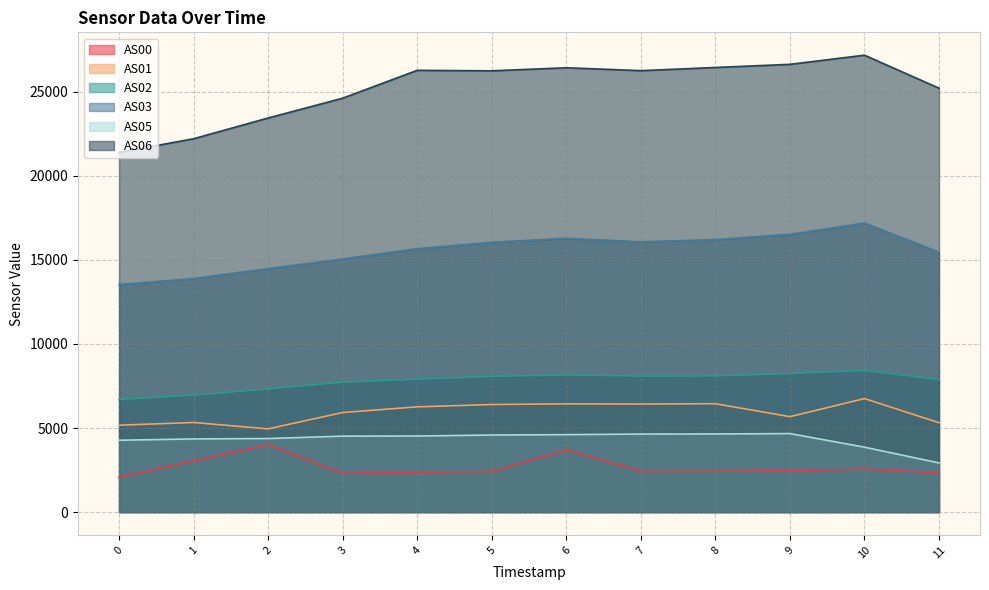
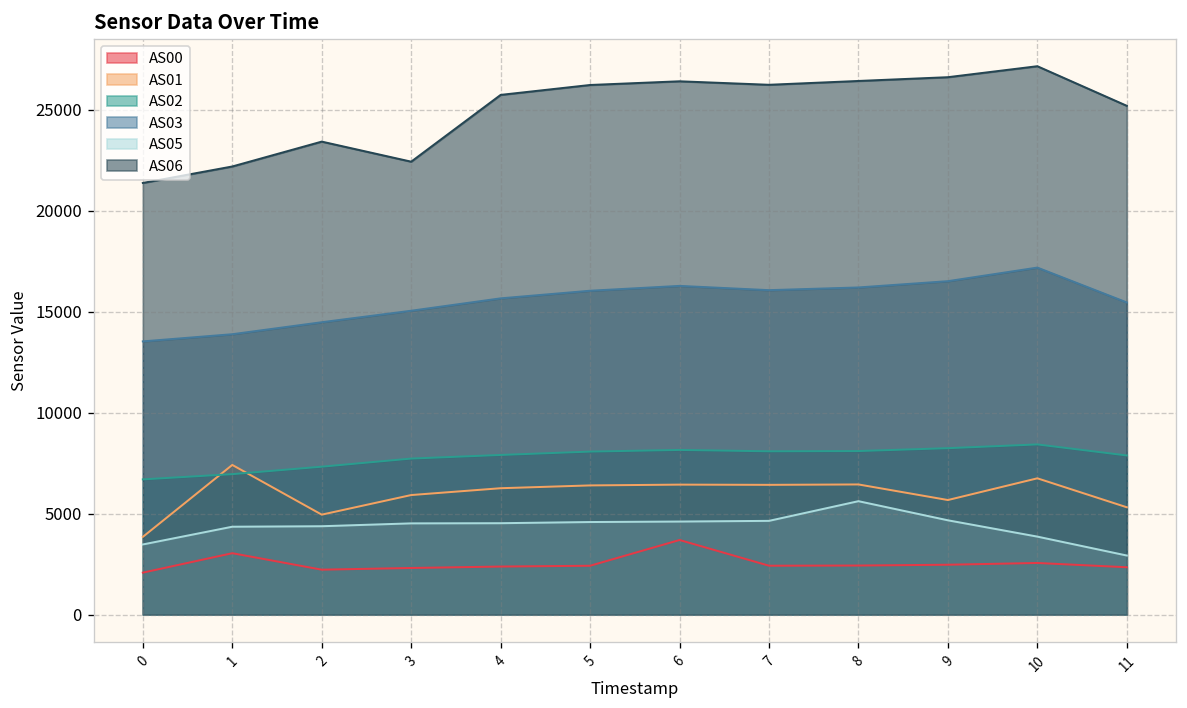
AS01, 0: 5200 -> 3800
AS05, 0: 4300 -> 3500
AS01, 1: 5300 -> 7400
AS00, 2: 4000 -> 2200
AS06, 3: 24600 -> 22400
AS06, 4: 26300 -> 25700
AS05, 8: 4600 -> 5600
